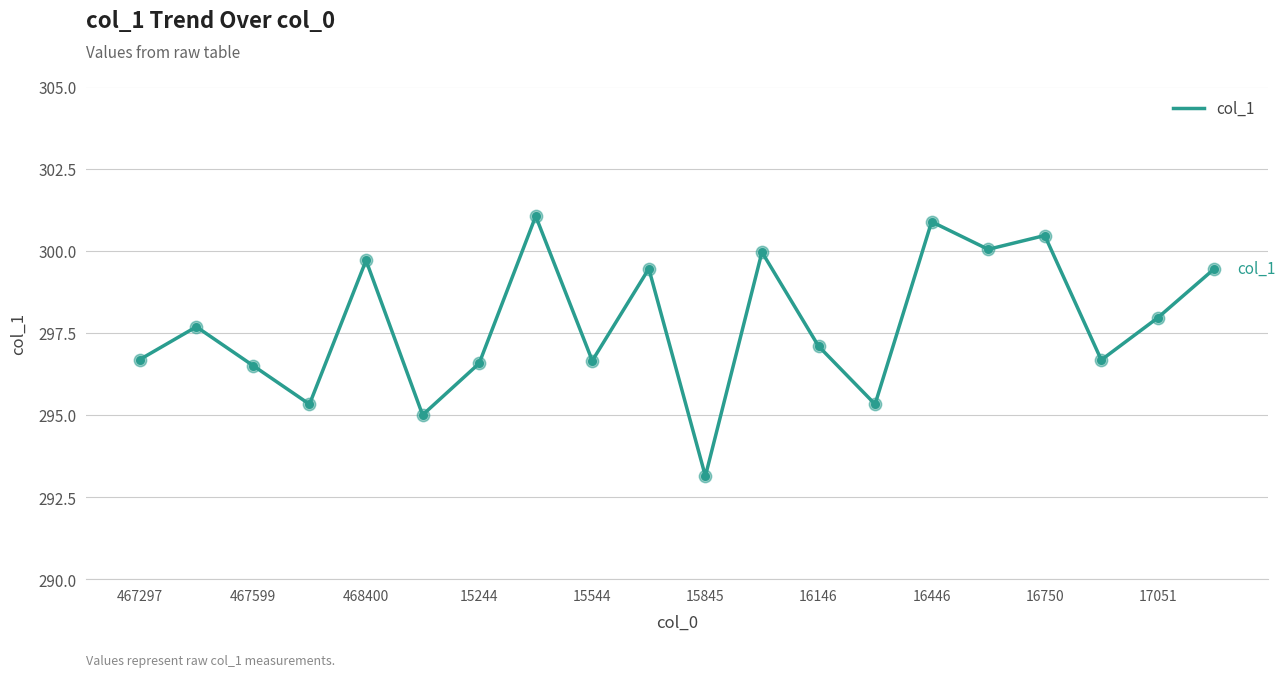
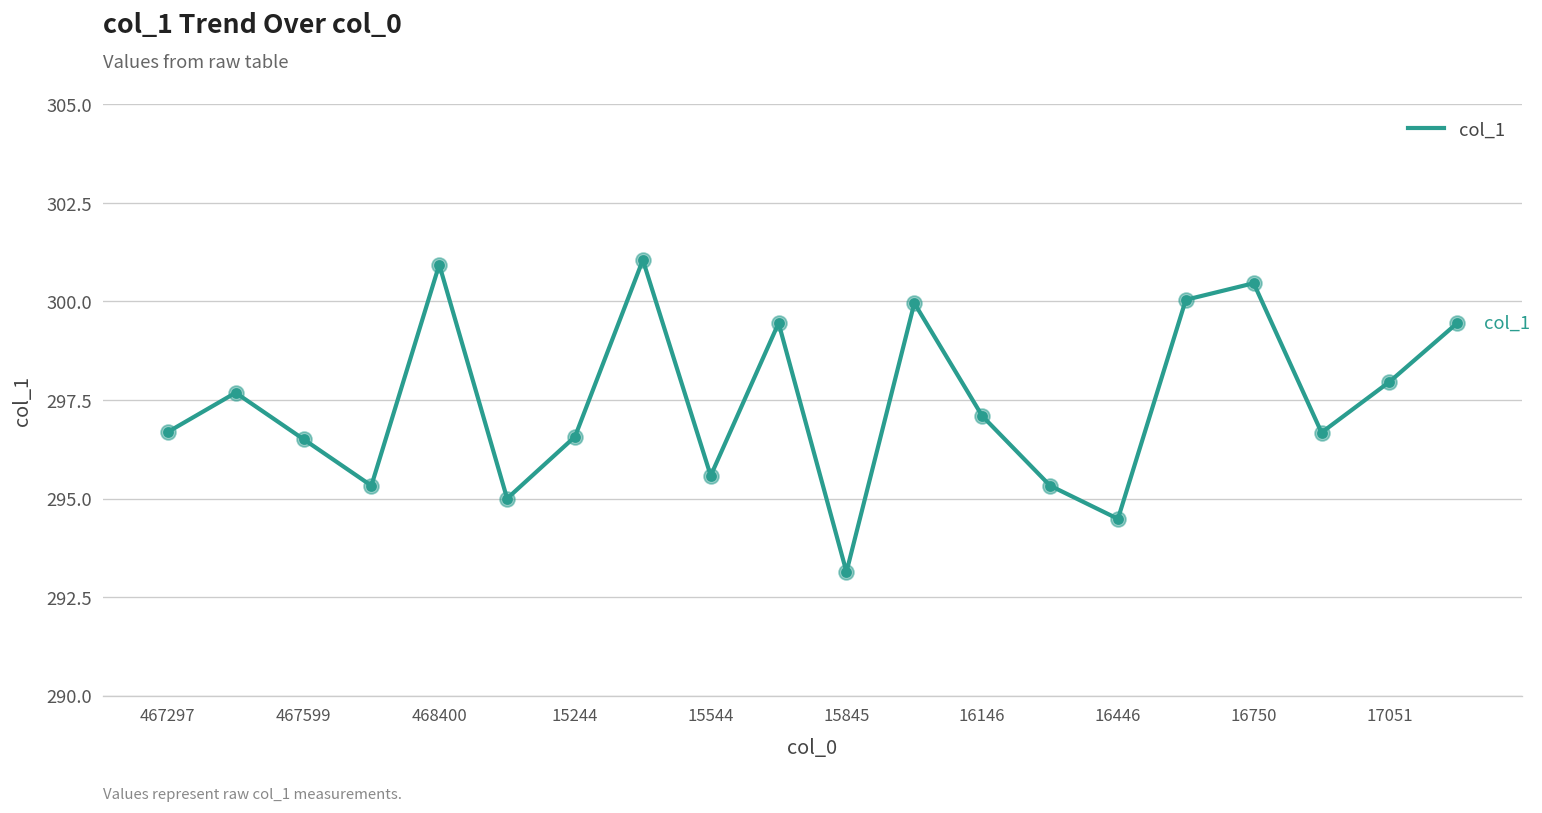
468400: 299.7 -> 300.9
15544: 296.7 -> 295.6
16446: 300.9 -> 294.5
